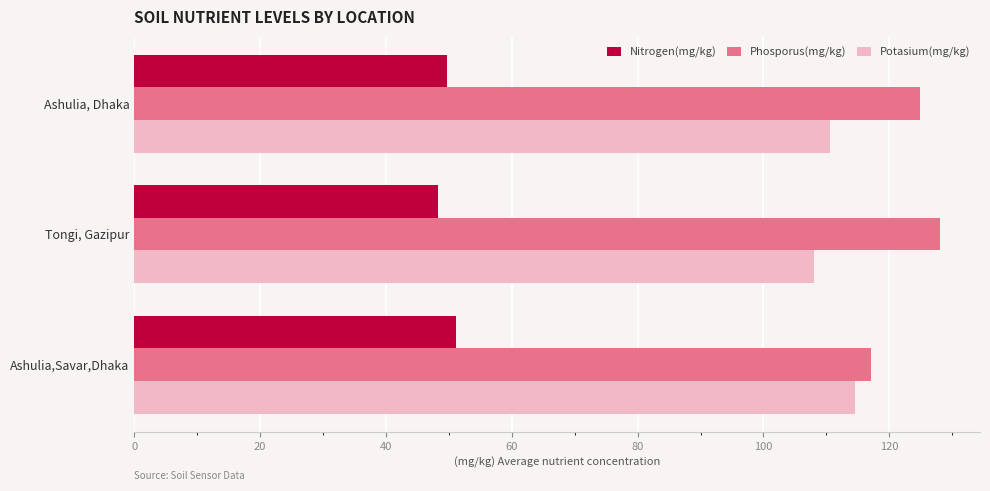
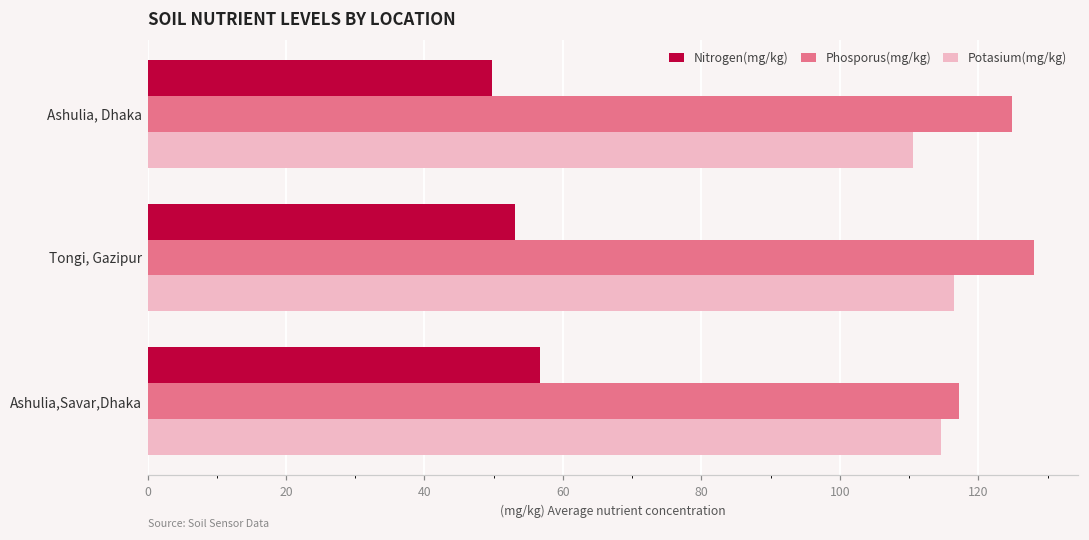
Nitrogen(mg/kg), Tongi, Gazipur: 48 -> 53
Potasium(mg/kg), Tongi, Gazipur: 108 -> 116
Nitrogen(mg/kg), Ashulia,Savar,Dhaka: 51 -> 57
